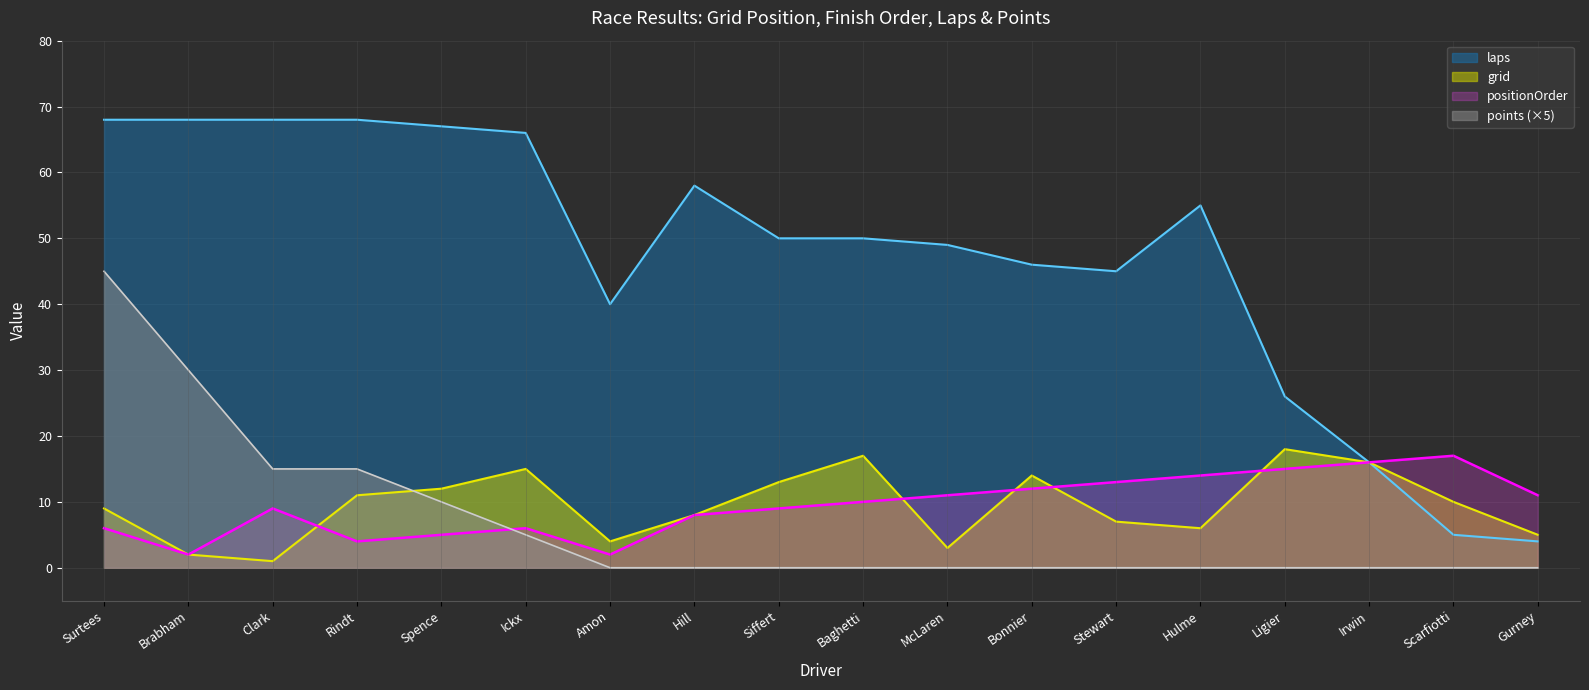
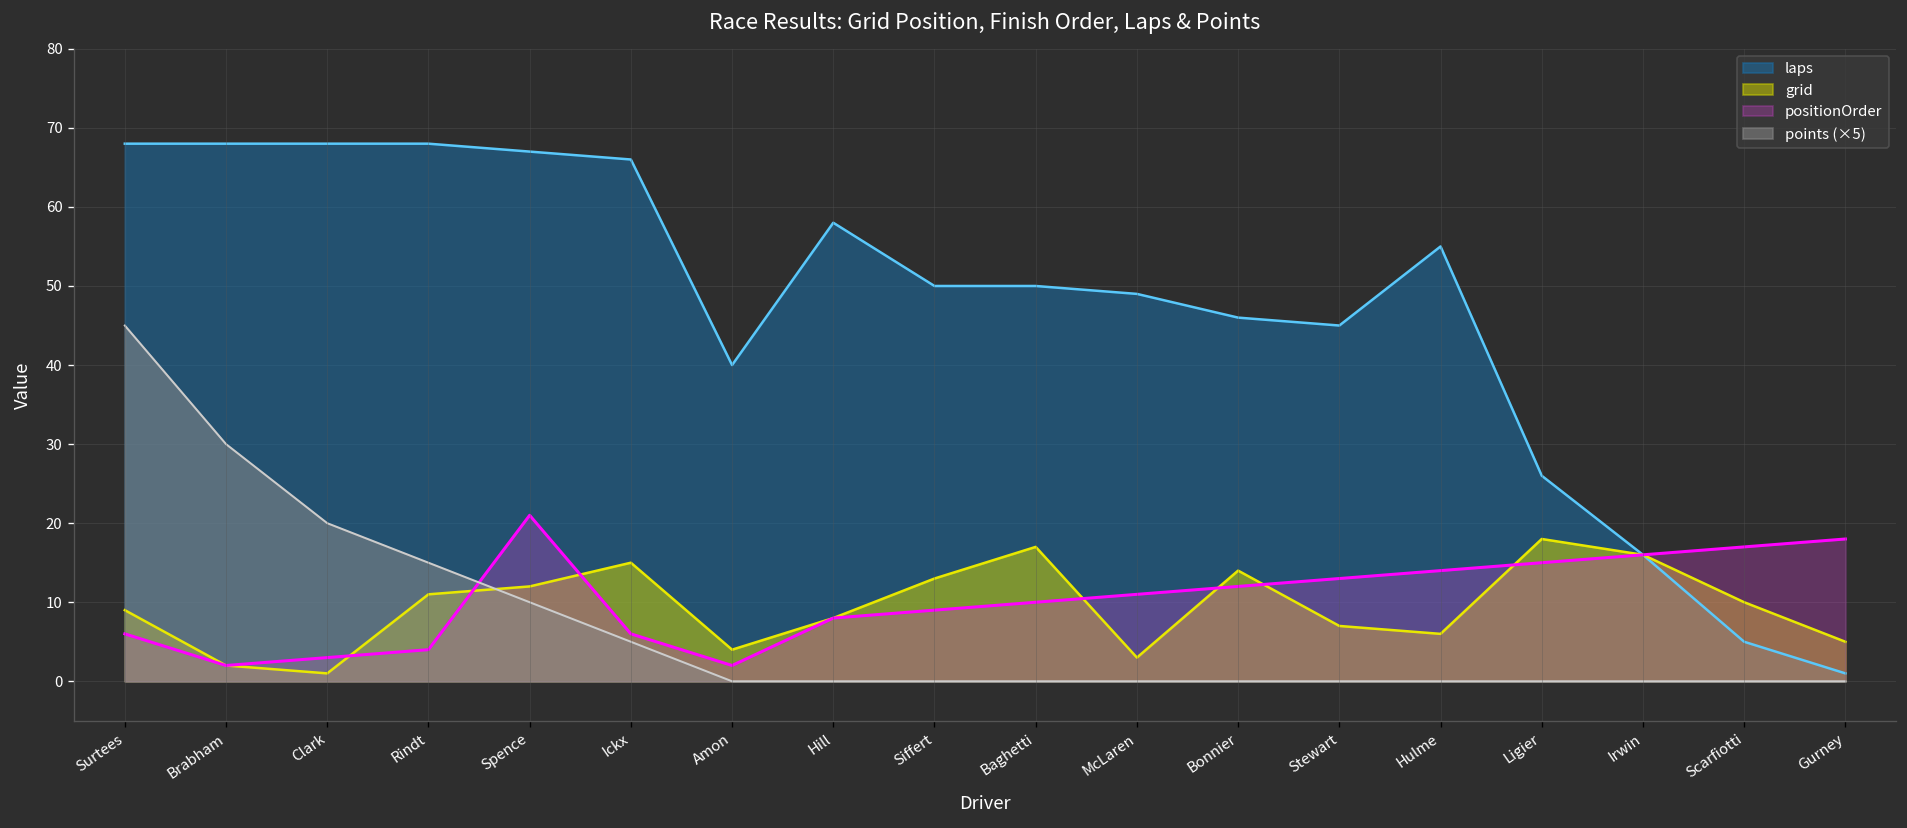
positionOrder, Clark: 9 -> 3
points (×5), Clark: 15 -> 20
positionOrder, Spence: 5 -> 21
laps, Gurney: 4 -> 1
positionOrder, Gurney: 11 -> 18
